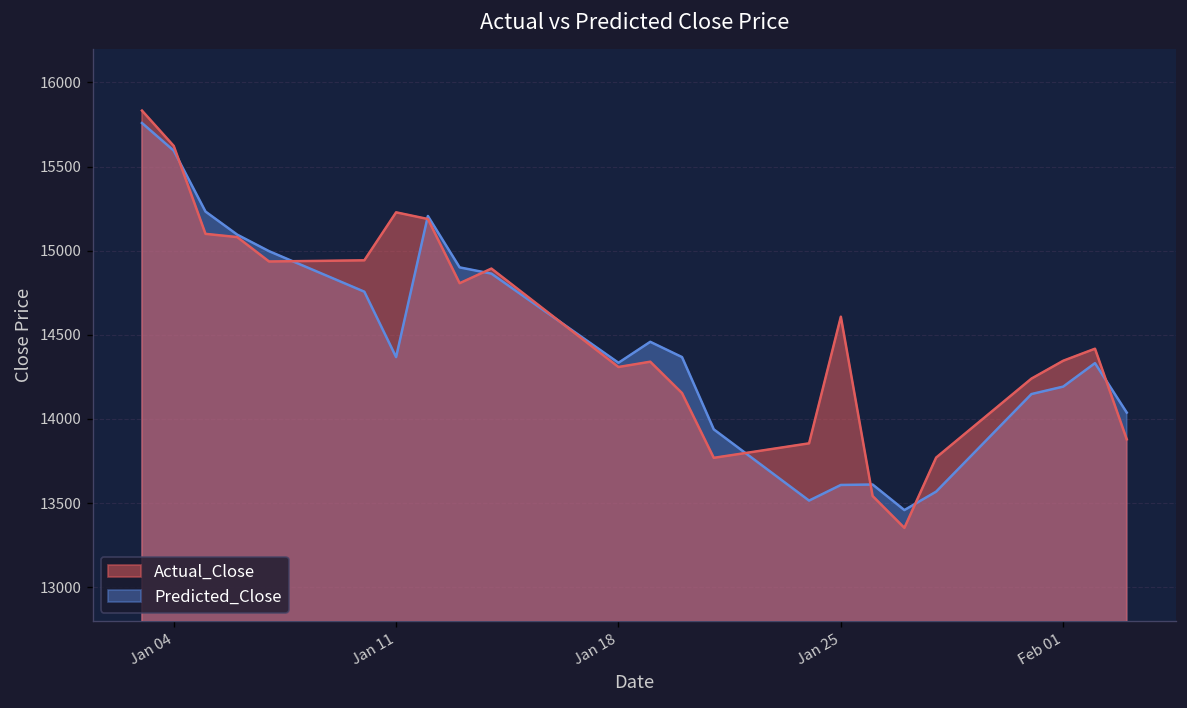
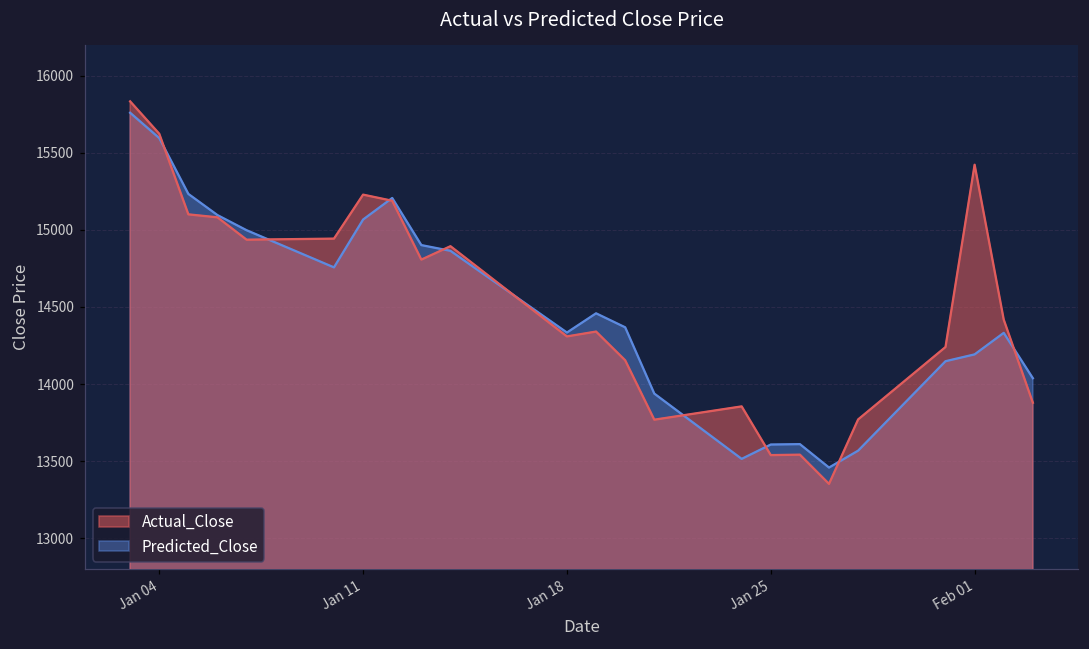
Predicted_Close, Jan 11: 14370 -> 15070
Actual_Close, Jan 25: 14610 -> 13540
Actual_Close, Feb 01: 14350 -> 15420
